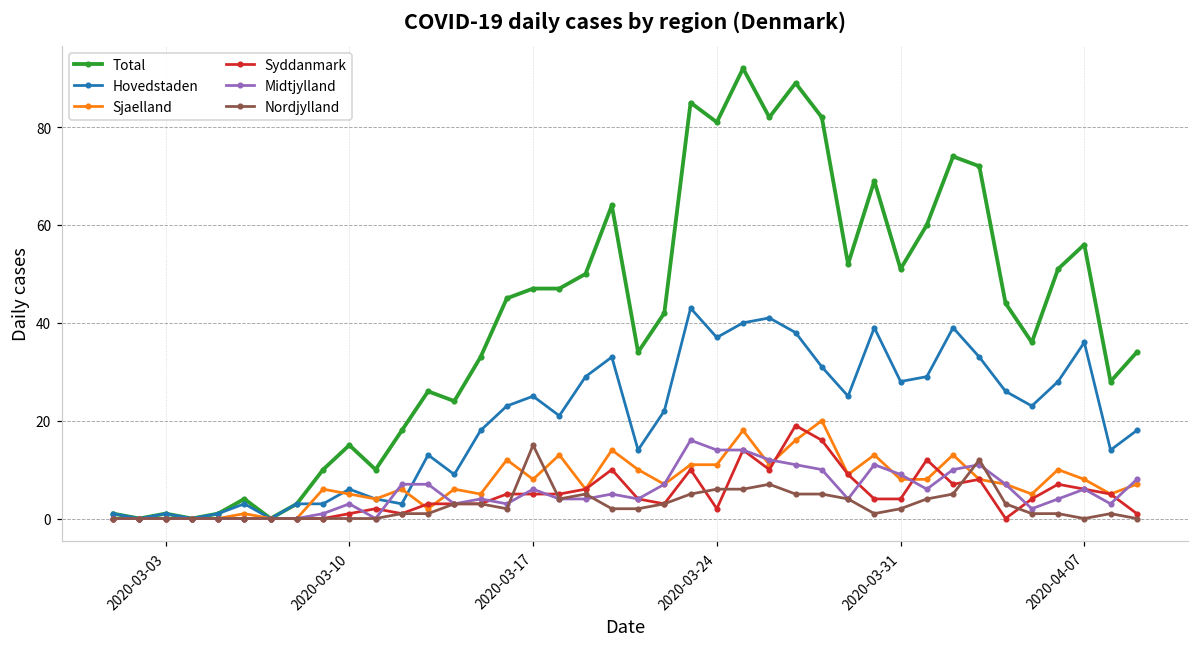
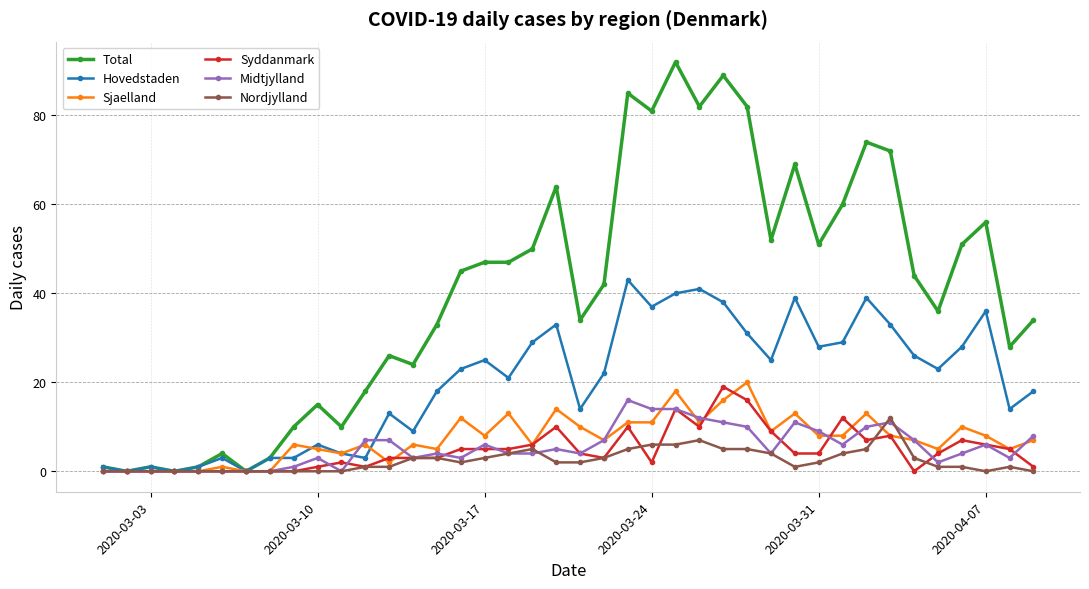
Nordjylland, 2020-03-17: 15 -> 3
